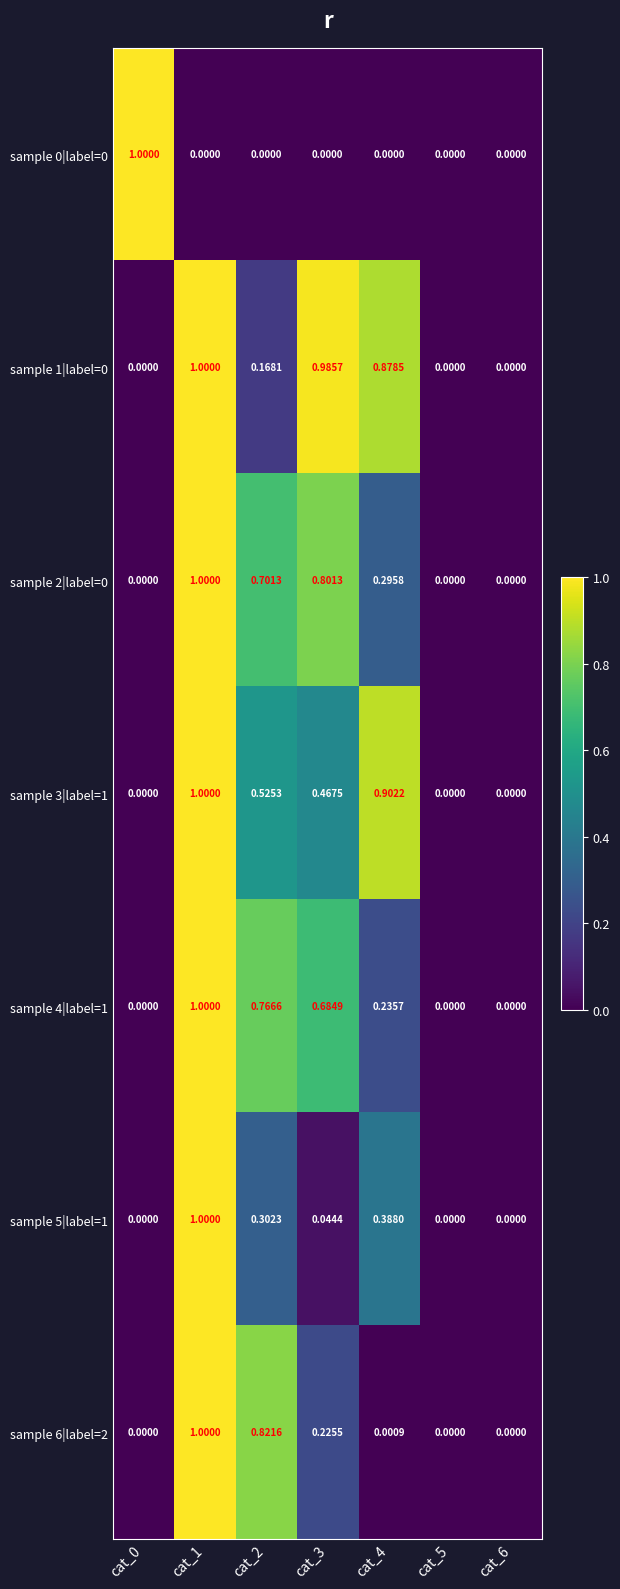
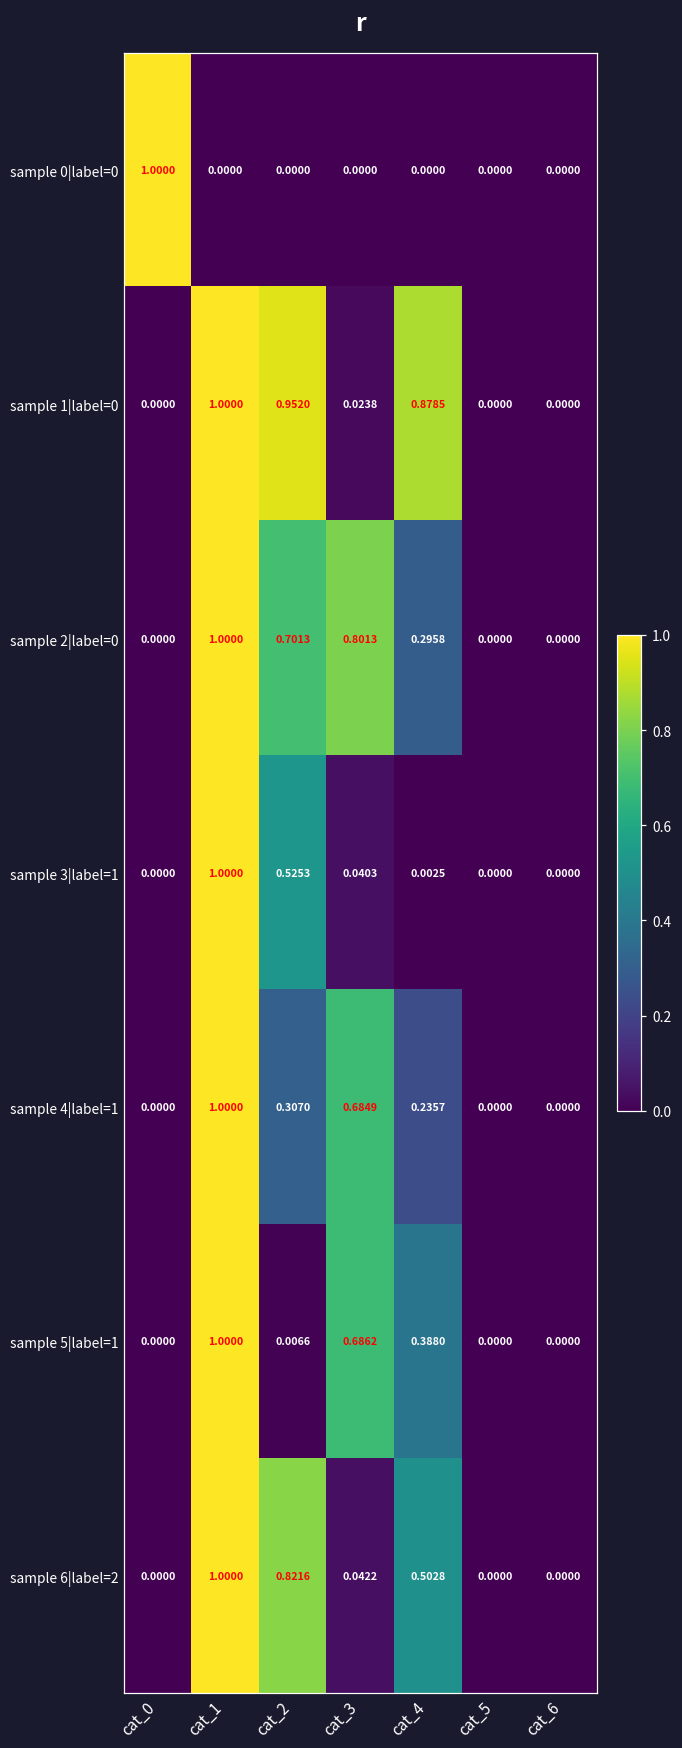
sample 1|label=0, cat_2: 0.1681 -> 0.9520
sample 1|label=0, cat_3: 0.9857 -> 0.0238
sample 3|label=1, cat_3: 0.4675 -> 0.0403
sample 3|label=1, cat_4: 0.9022 -> 0.0025
sample 4|label=1, cat_2: 0.7666 -> 0.3070
sample 5|label=1, cat_2: 0.3023 -> 0.0066
sample 5|label=1, cat_3: 0.0444 -> 0.6862
sample 6|label=2, cat_3: 0.2255 -> 0.0422
sample 6|label=2, cat_4: 0.0009 -> 0.5028
